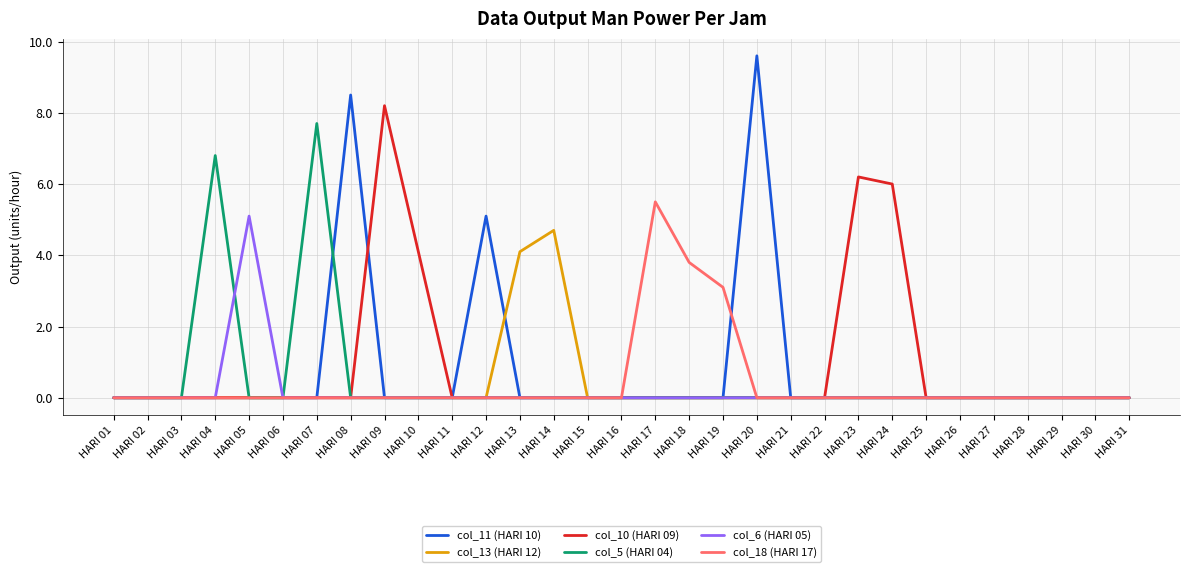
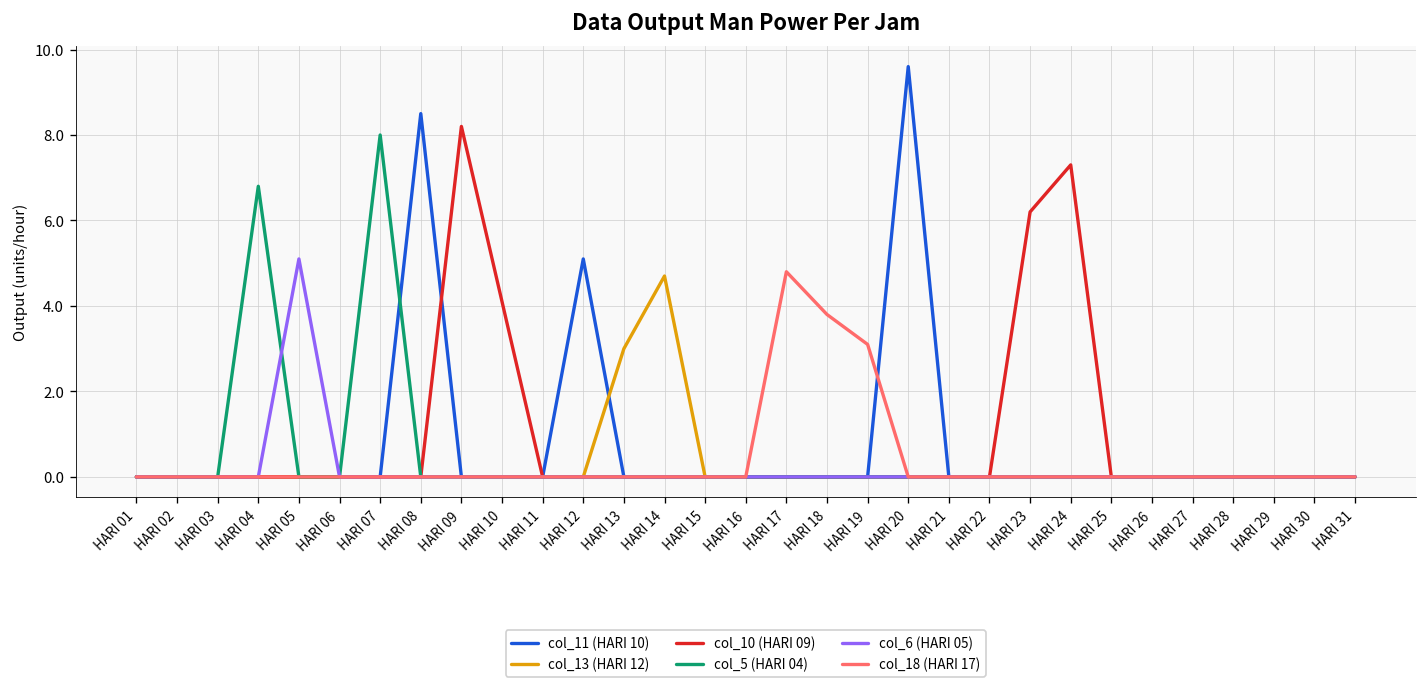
col_5 (HARI 04), HARI 07: 7.7 -> 8.0
col_13 (HARI 12), HARI 13: 4.1 -> 3.0
col_18 (HARI 17), HARI 17: 5.5 -> 4.8
col_10 (HARI 09), HARI 24: 6.0 -> 7.3
